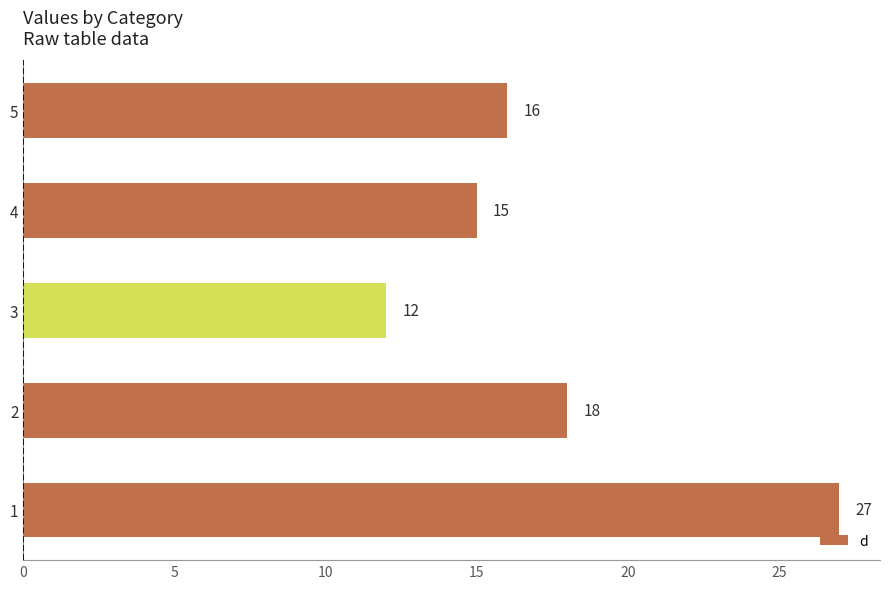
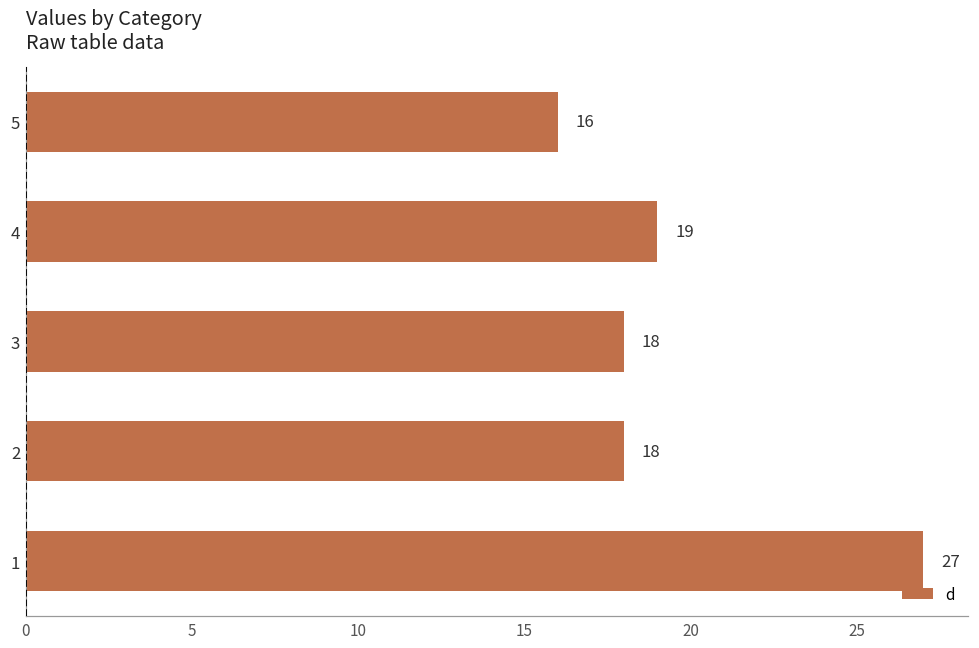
4: 15 -> 19
3: 12 -> 18
